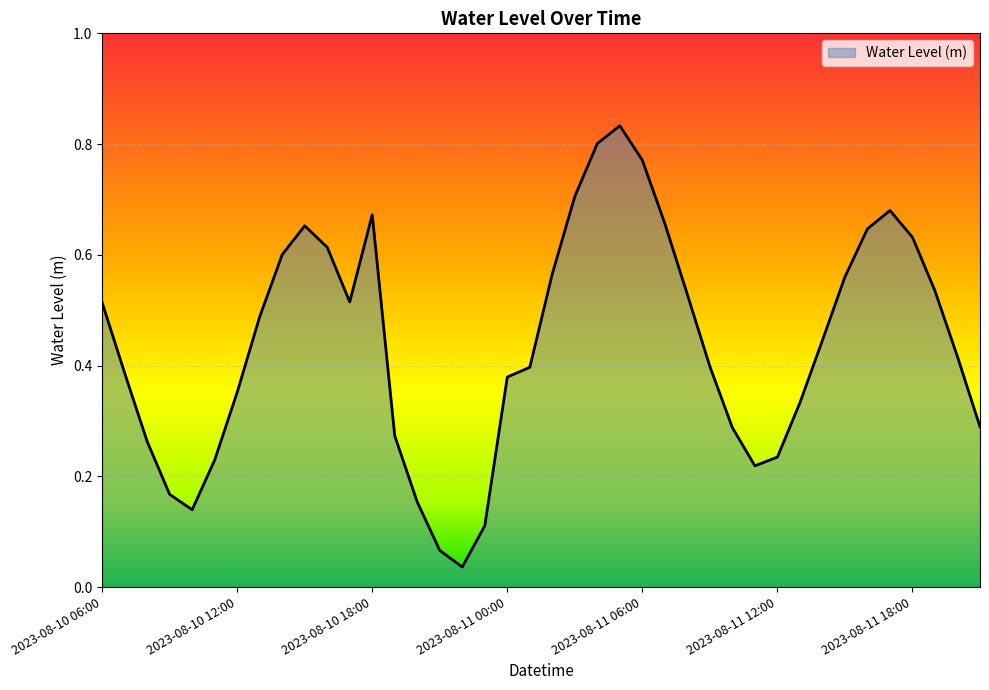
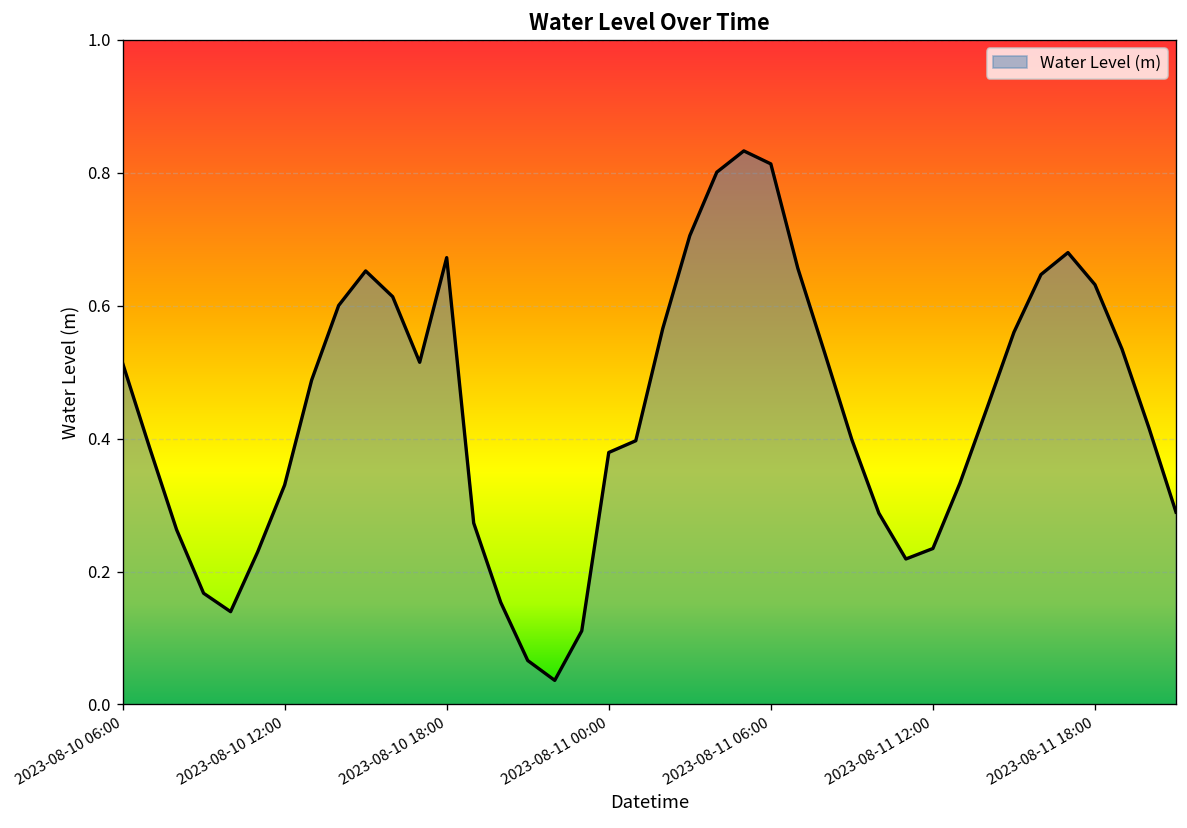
2023-08-10 12:00: 0.35 -> 0.33
2023-08-11 06:00: 0.77 -> 0.81
